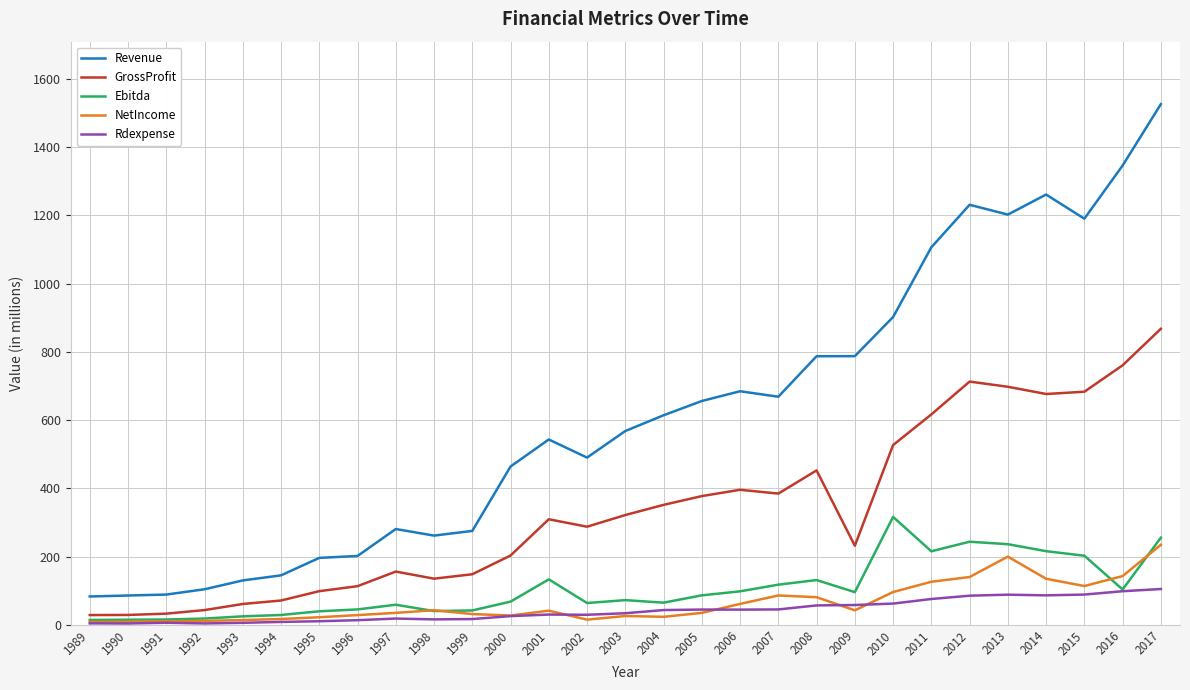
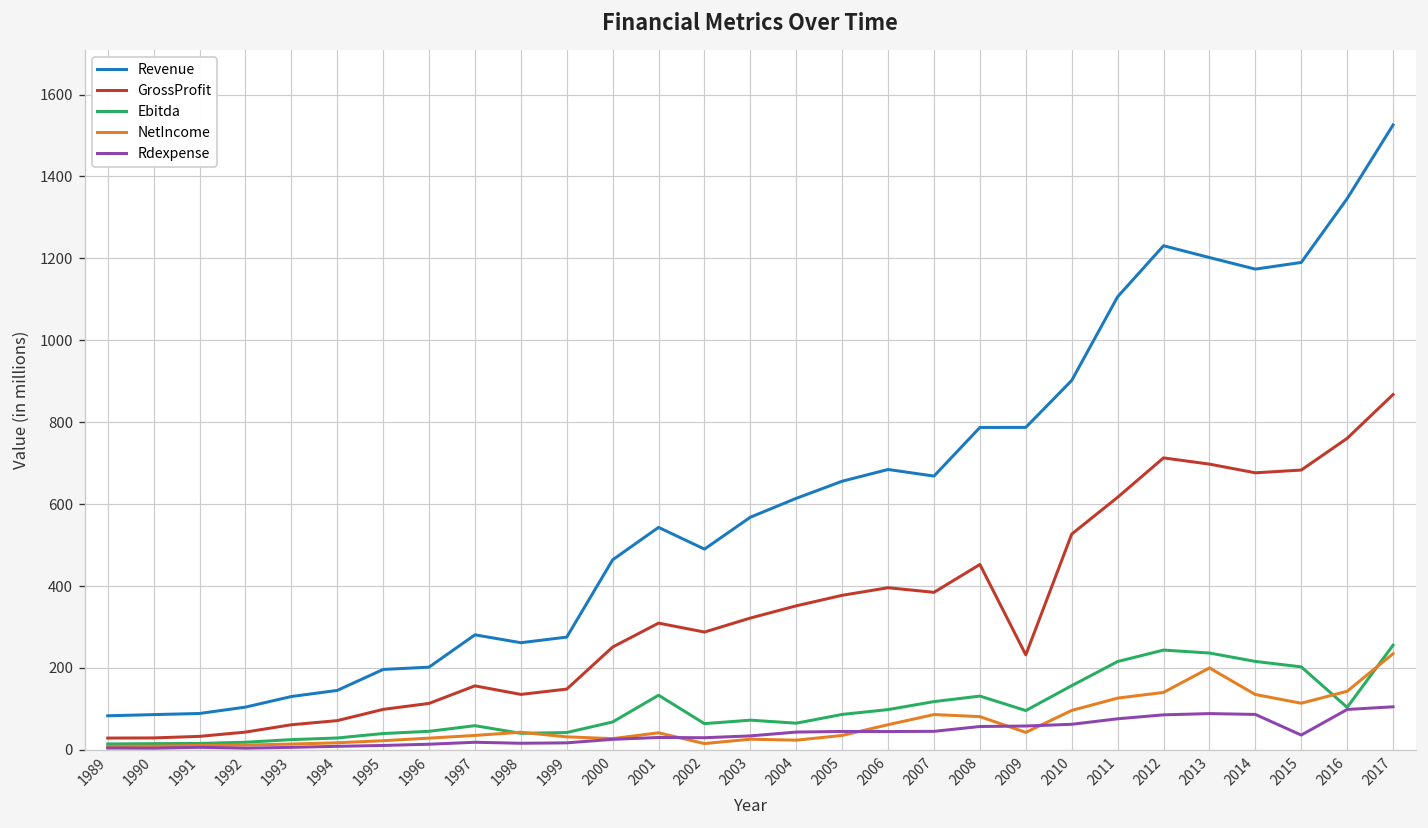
GrossProfit, 2000: 200 -> 250
Ebitda, 2010: 320 -> 160
Revenue, 2014: 1260 -> 1170
Rdexpense, 2015: 90 -> 40
